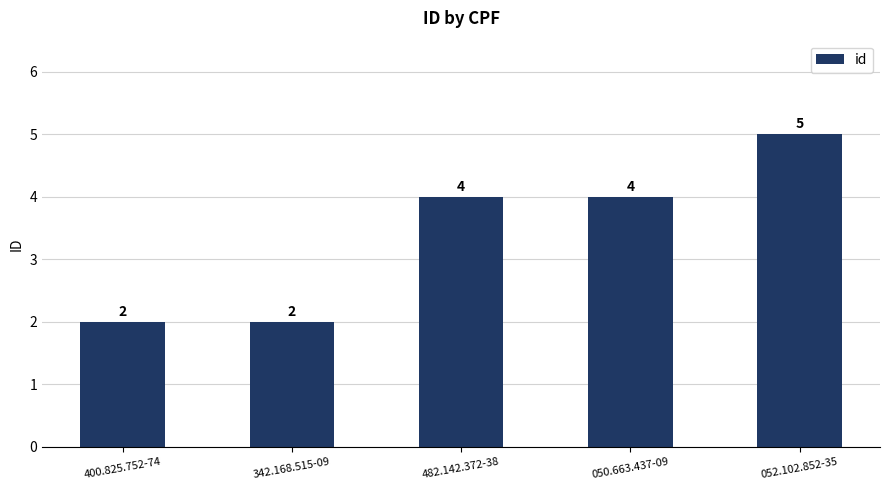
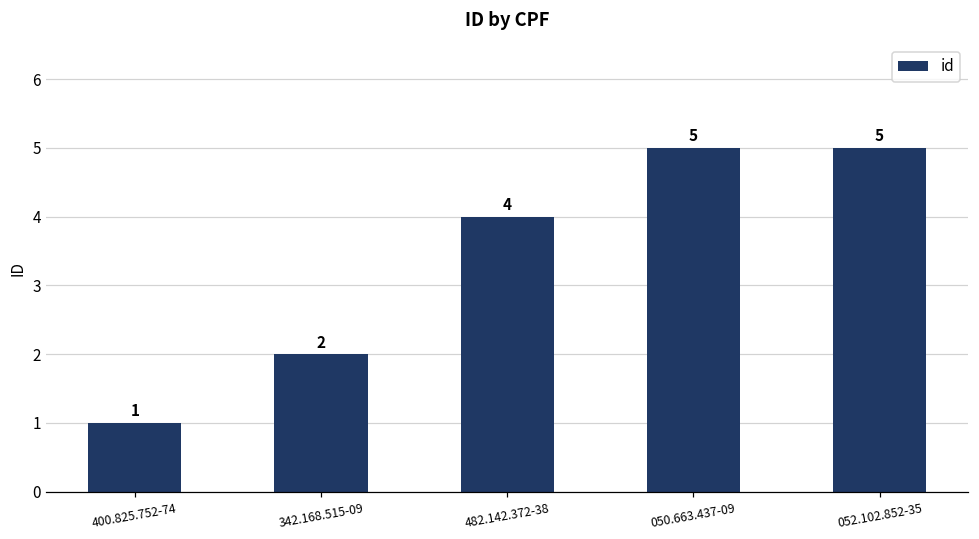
400.825.752-74: 2 -> 1
050.663.437-09: 4 -> 5
